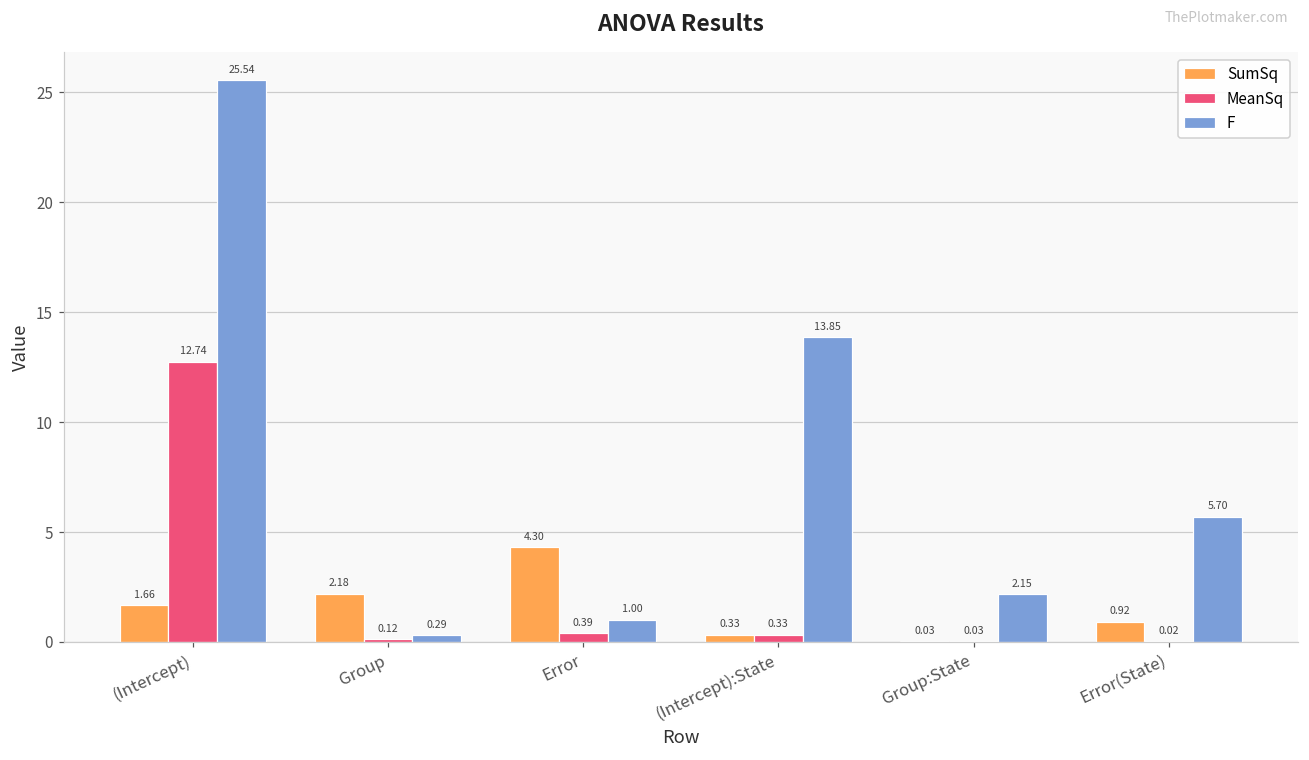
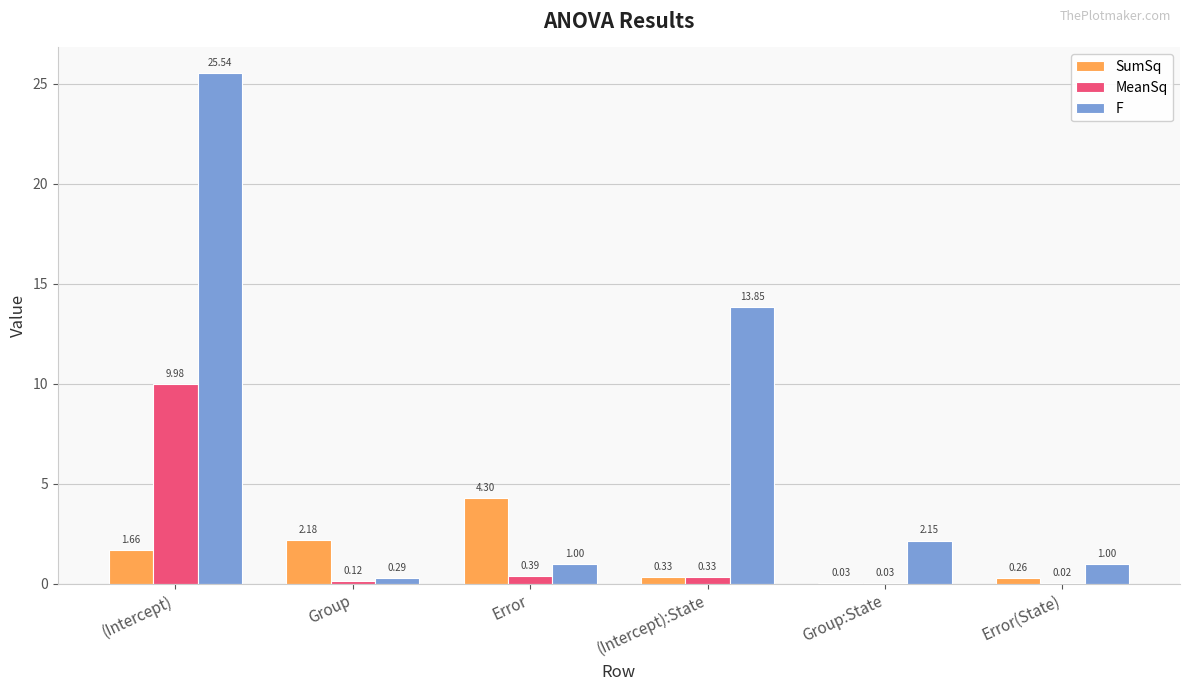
MeanSq, (Intercept): 12.74 -> 9.98
SumSq, Error(State): 0.92 -> 0.26
F, Error(State): 5.70 -> 1.00
